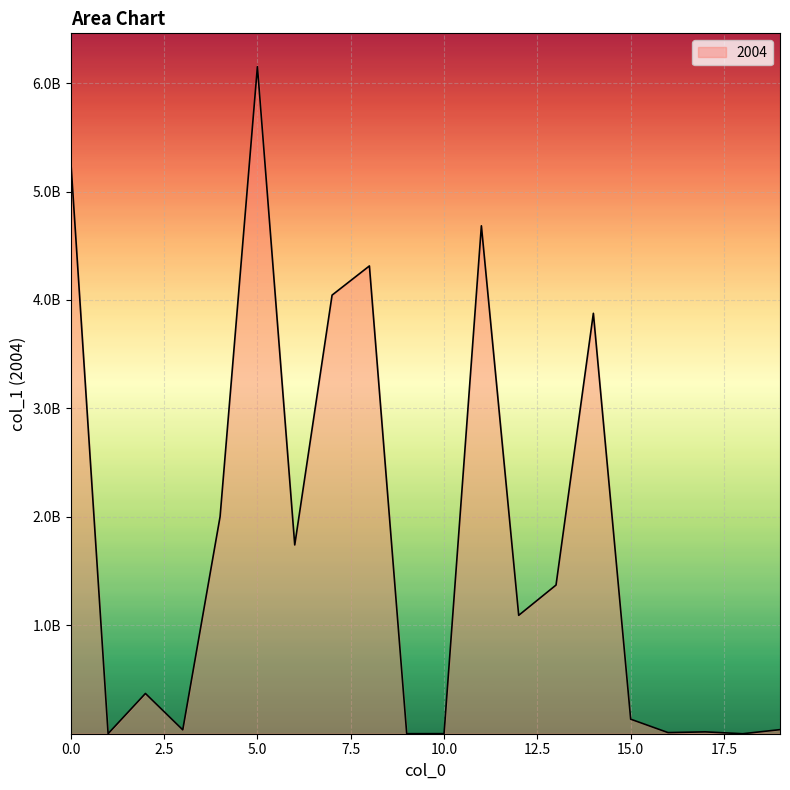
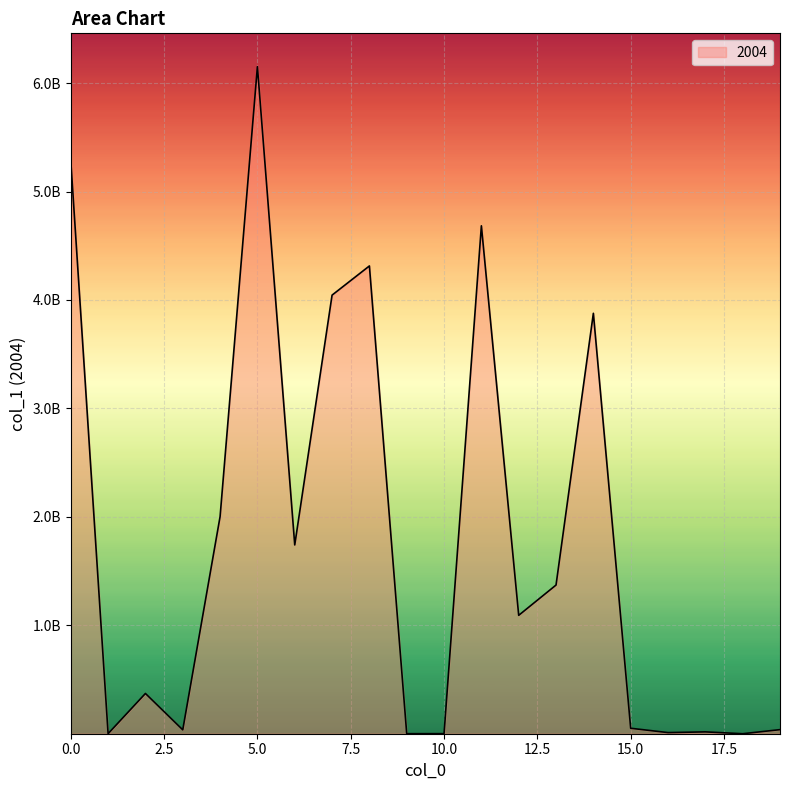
15.0: 130000000 -> 50000000
